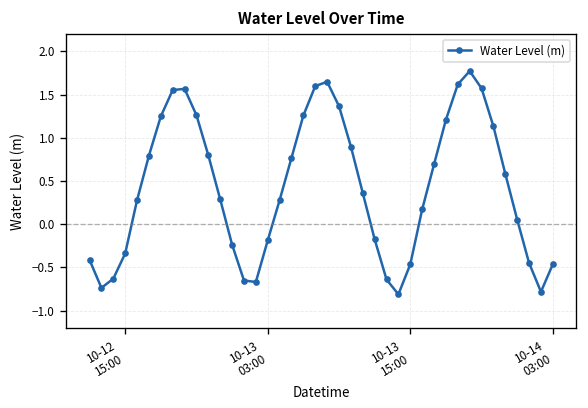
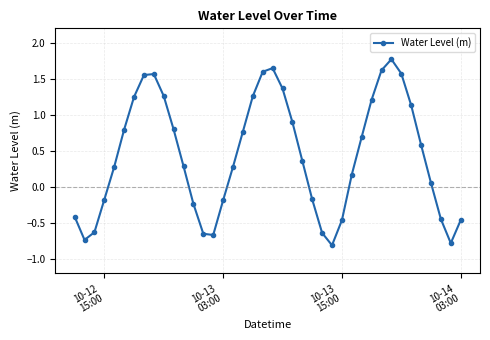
10-12 15:00: -0.3 -> -0.2
